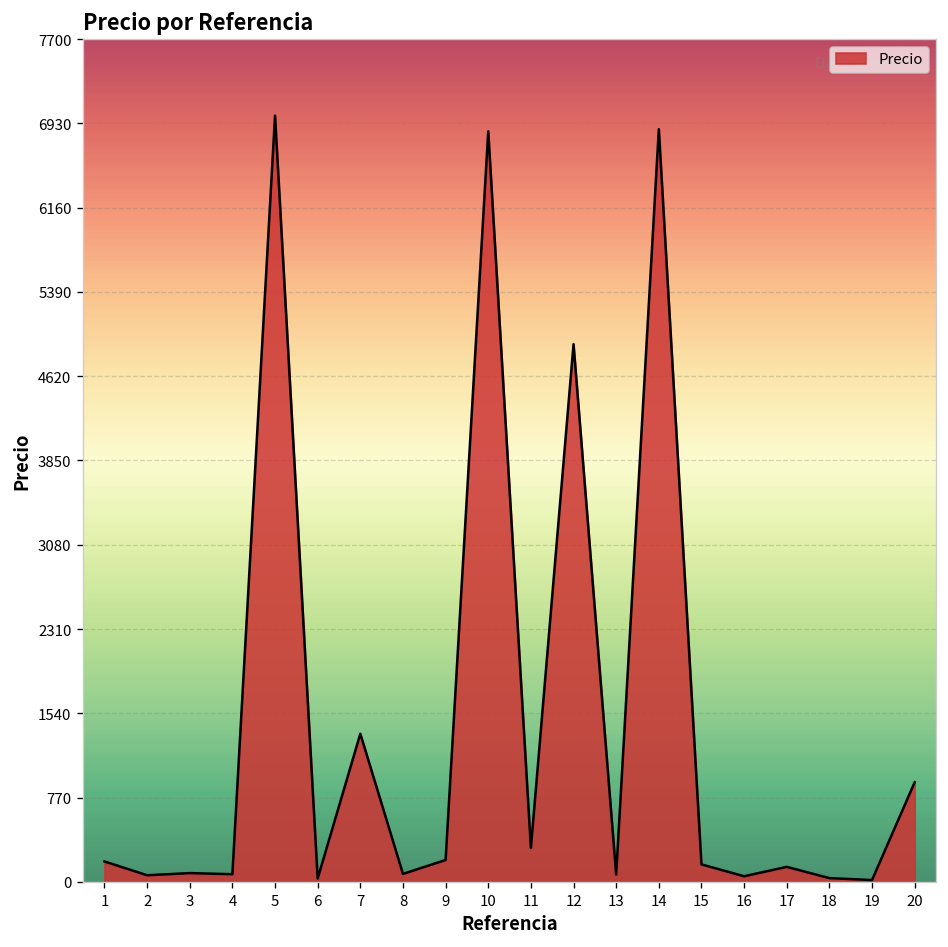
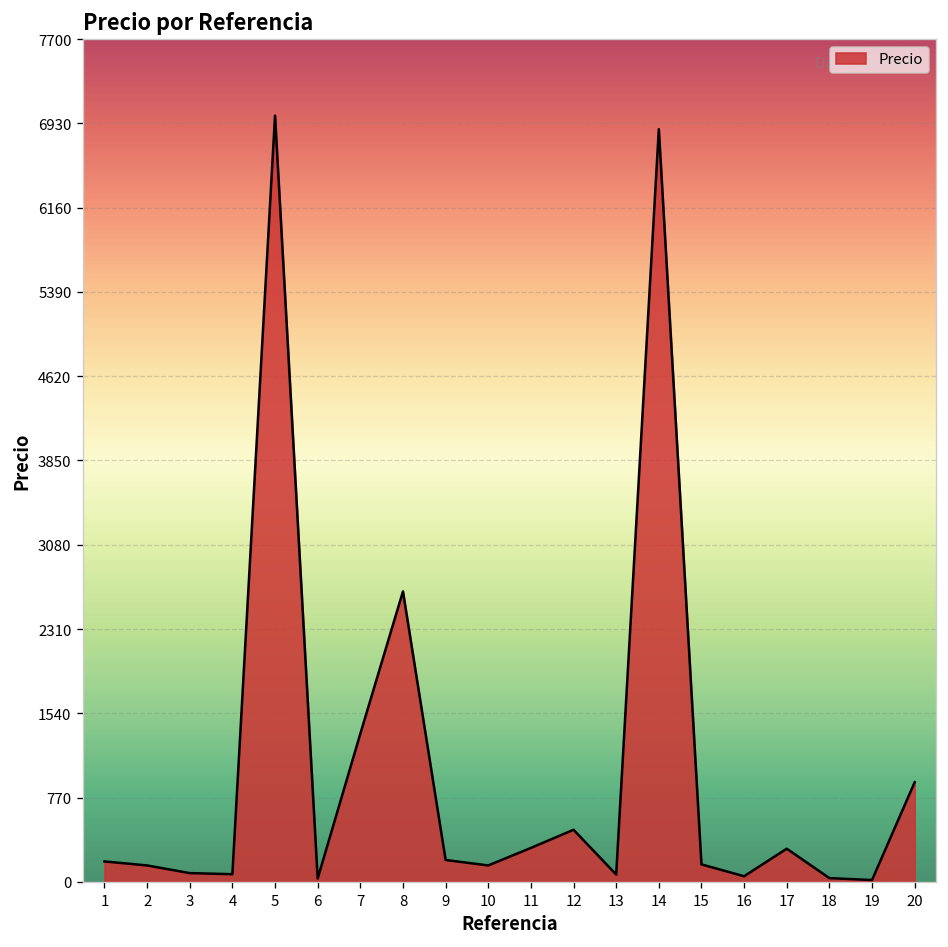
2: 100 -> 200
8: 100 -> 2700
10: 6900 -> 200
12: 4900 -> 500
17: 100 -> 300
